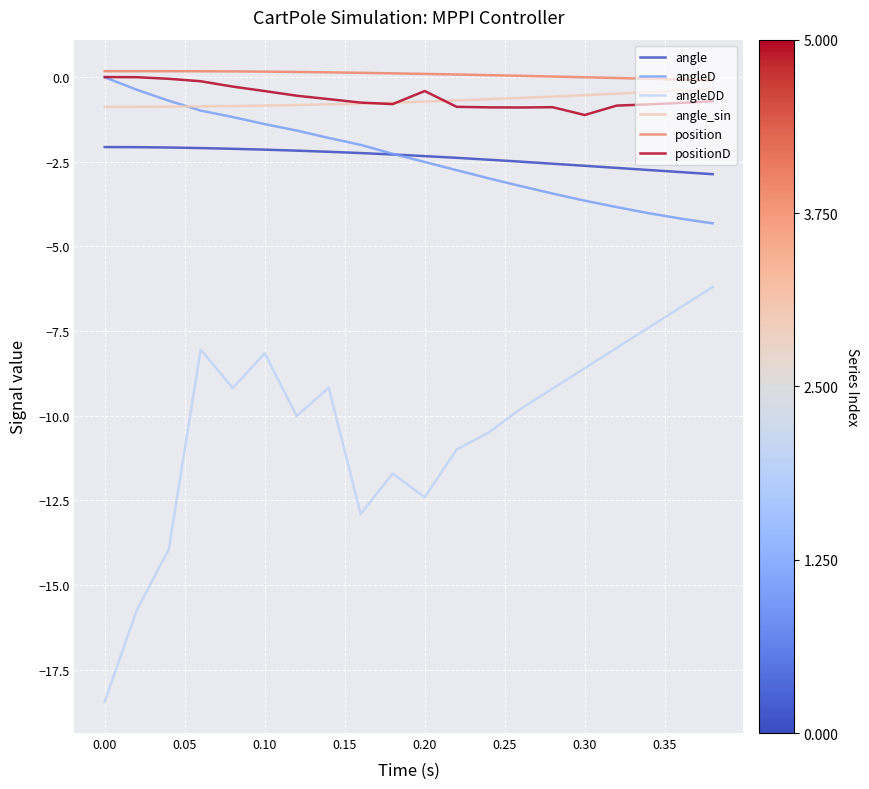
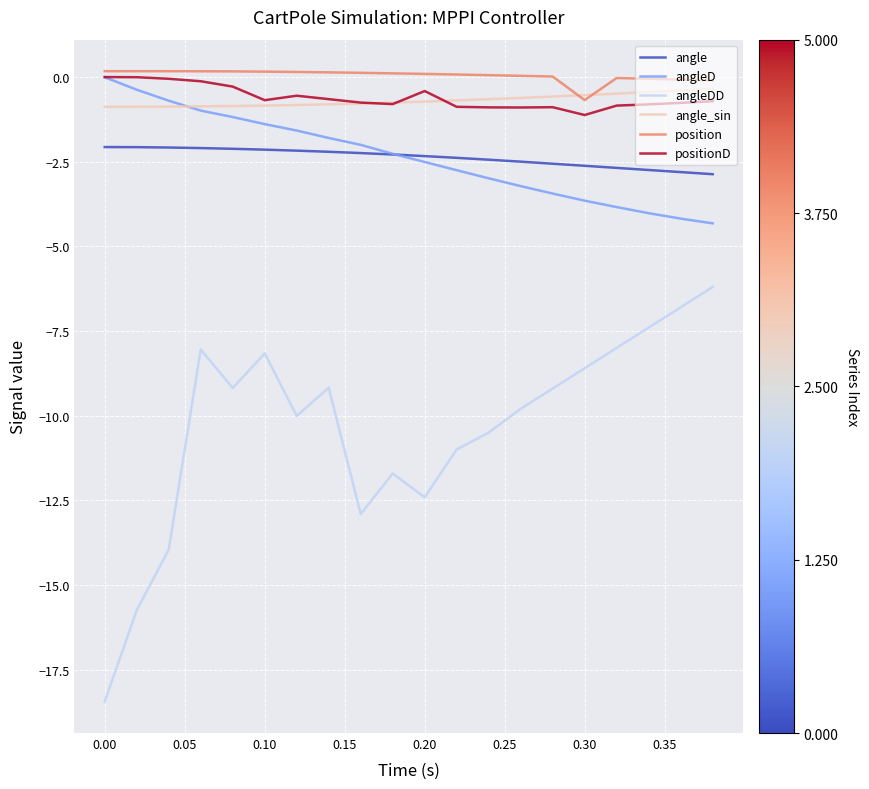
positionD, 0.10: -0.4 -> -0.7
position, 0.30: 0.0 -> -0.7
